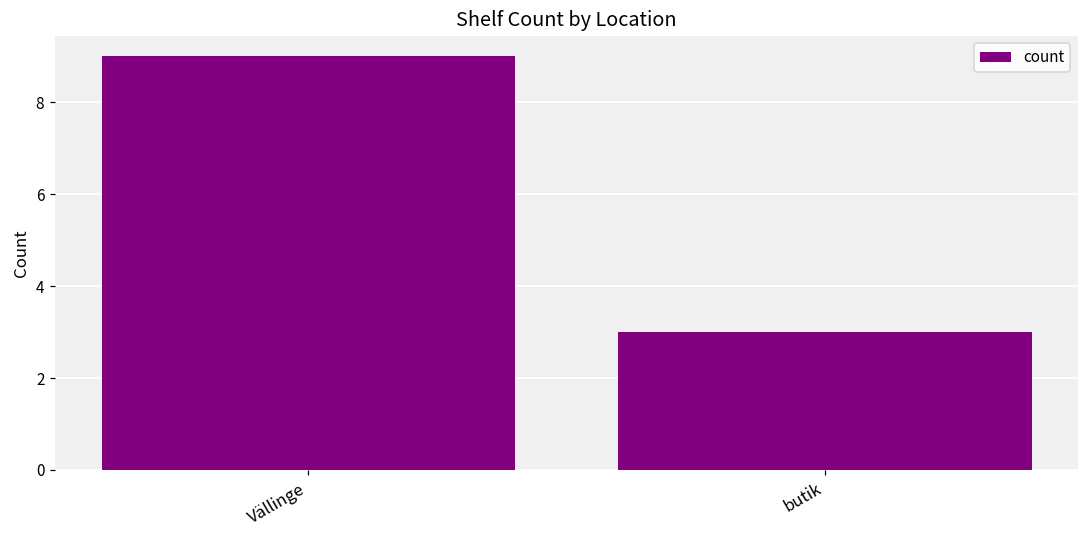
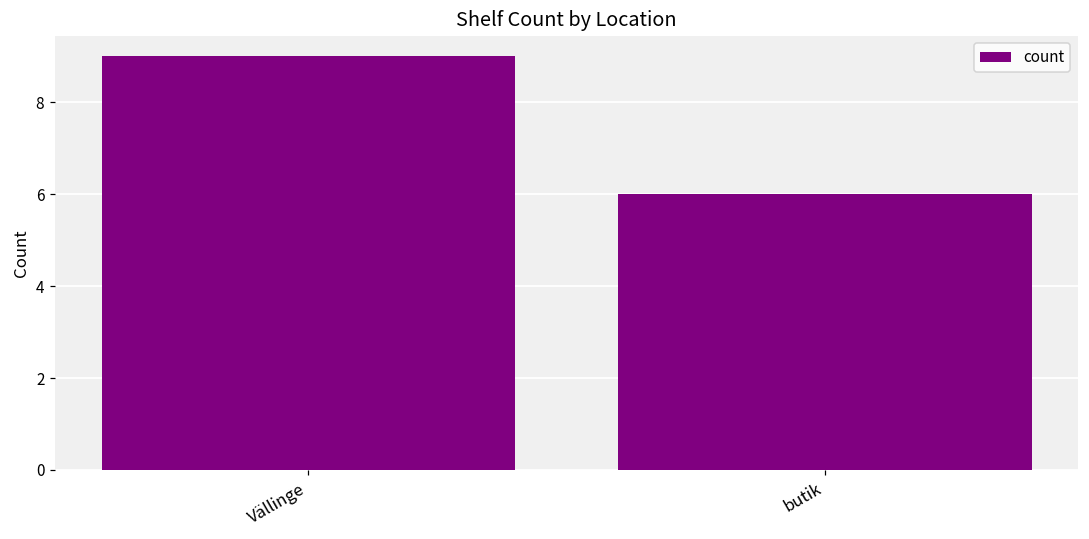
butik: 3 -> 6
